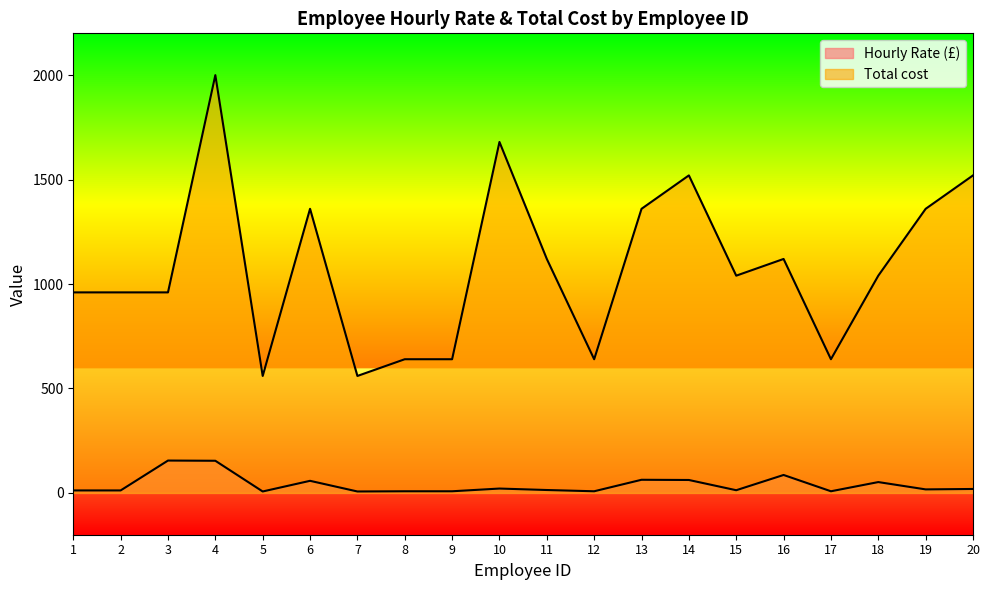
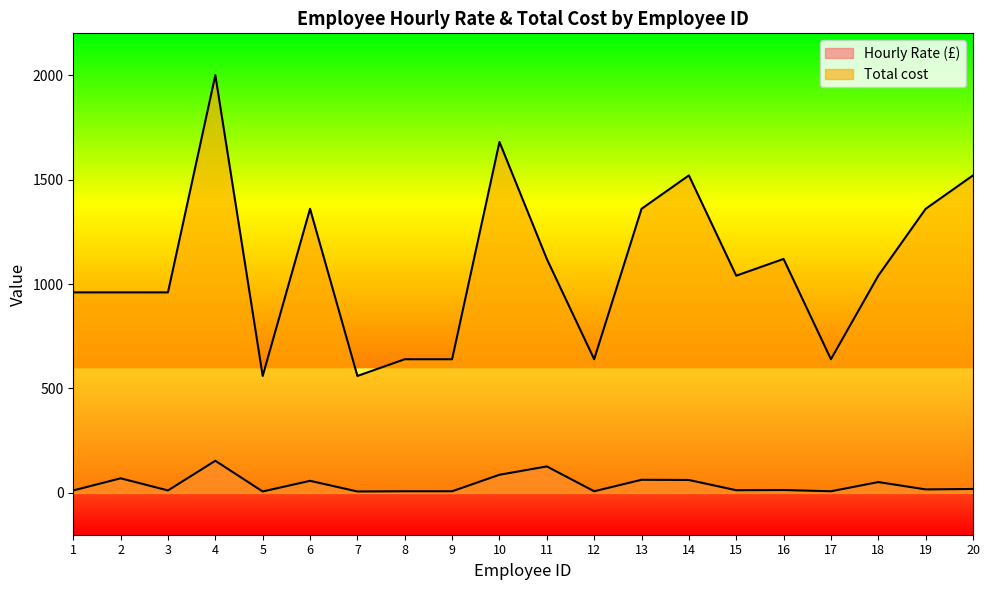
Hourly Rate (£), 2: 10 -> 70
Hourly Rate (£), 3: 160 -> 10
Hourly Rate (£), 10: 20 -> 90
Hourly Rate (£), 11: 10 -> 130
Hourly Rate (£), 16: 90 -> 10
